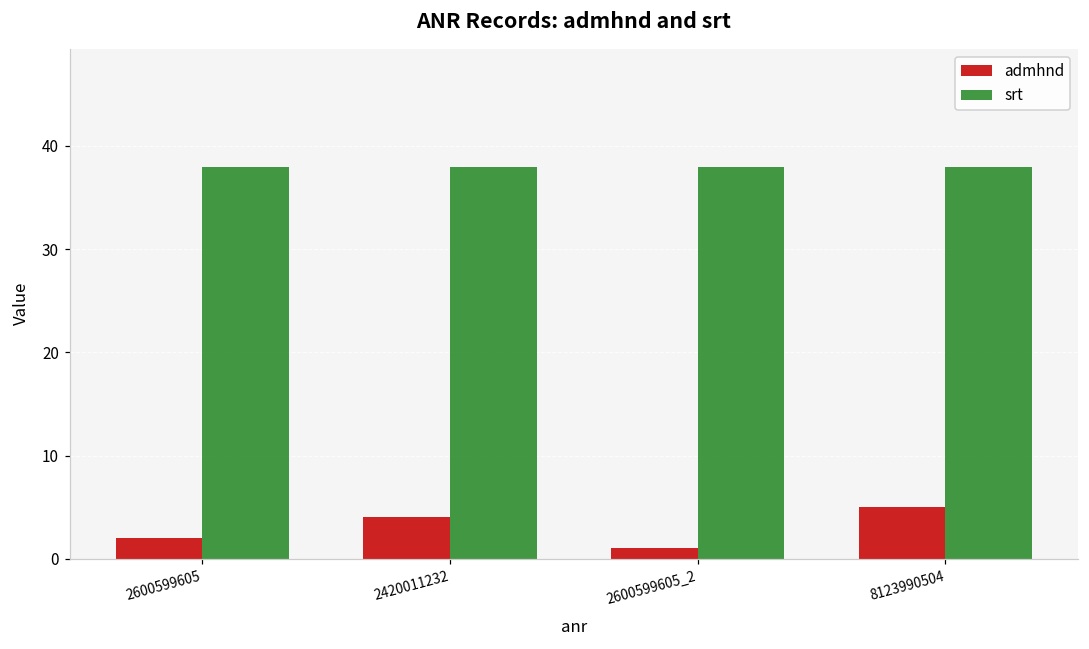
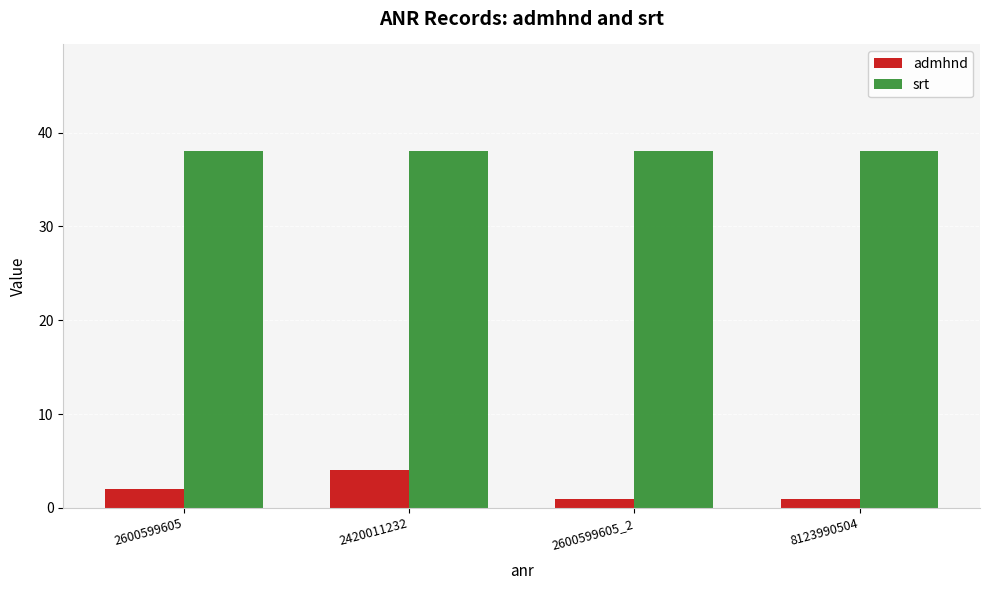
admhnd, 8123990504: 5 -> 1
